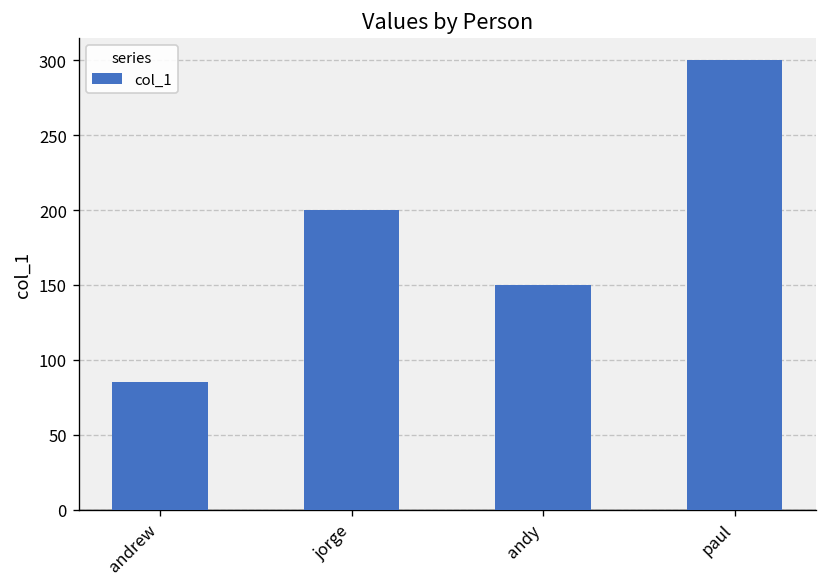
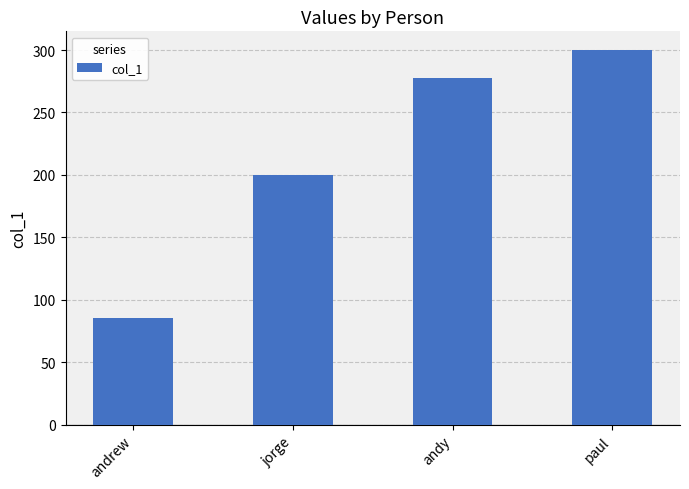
andy: 150 -> 278
